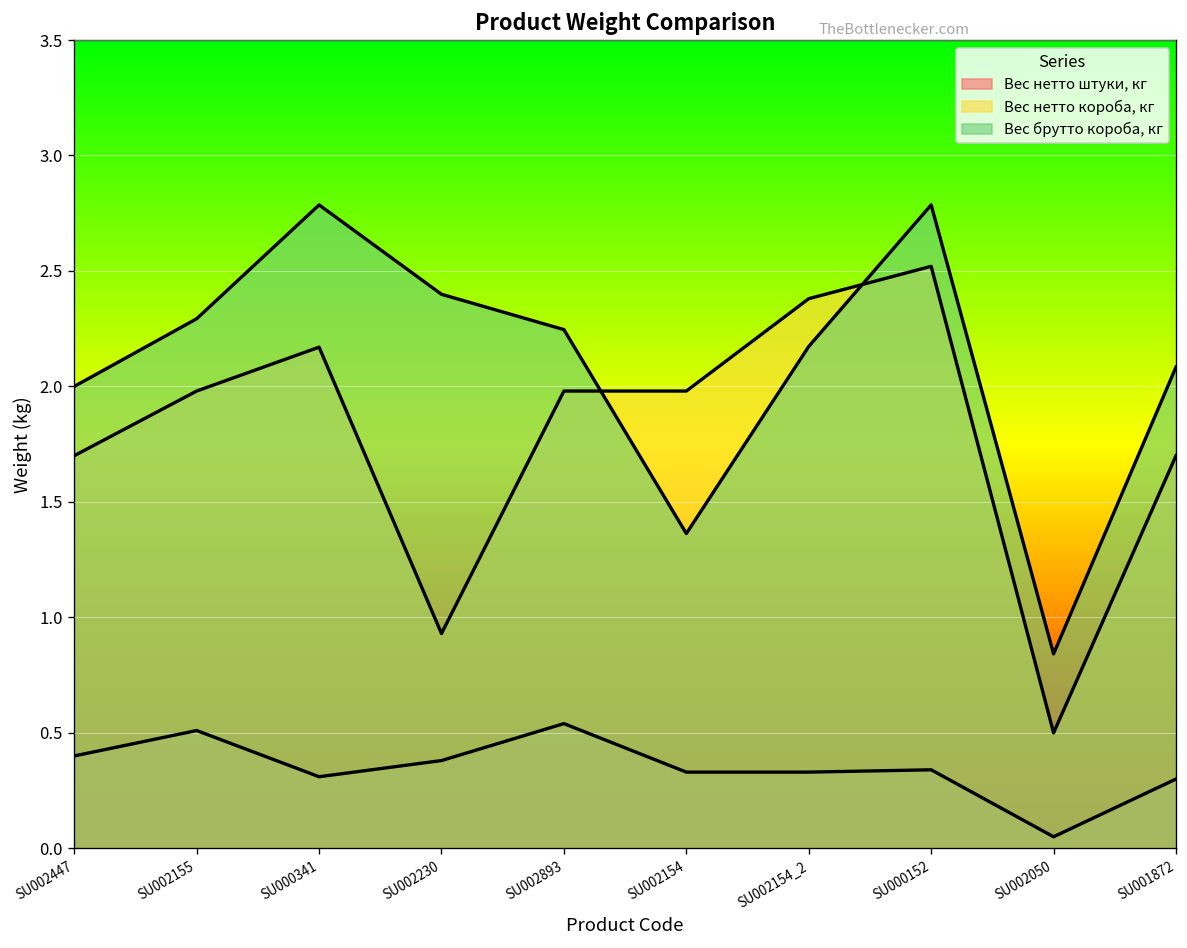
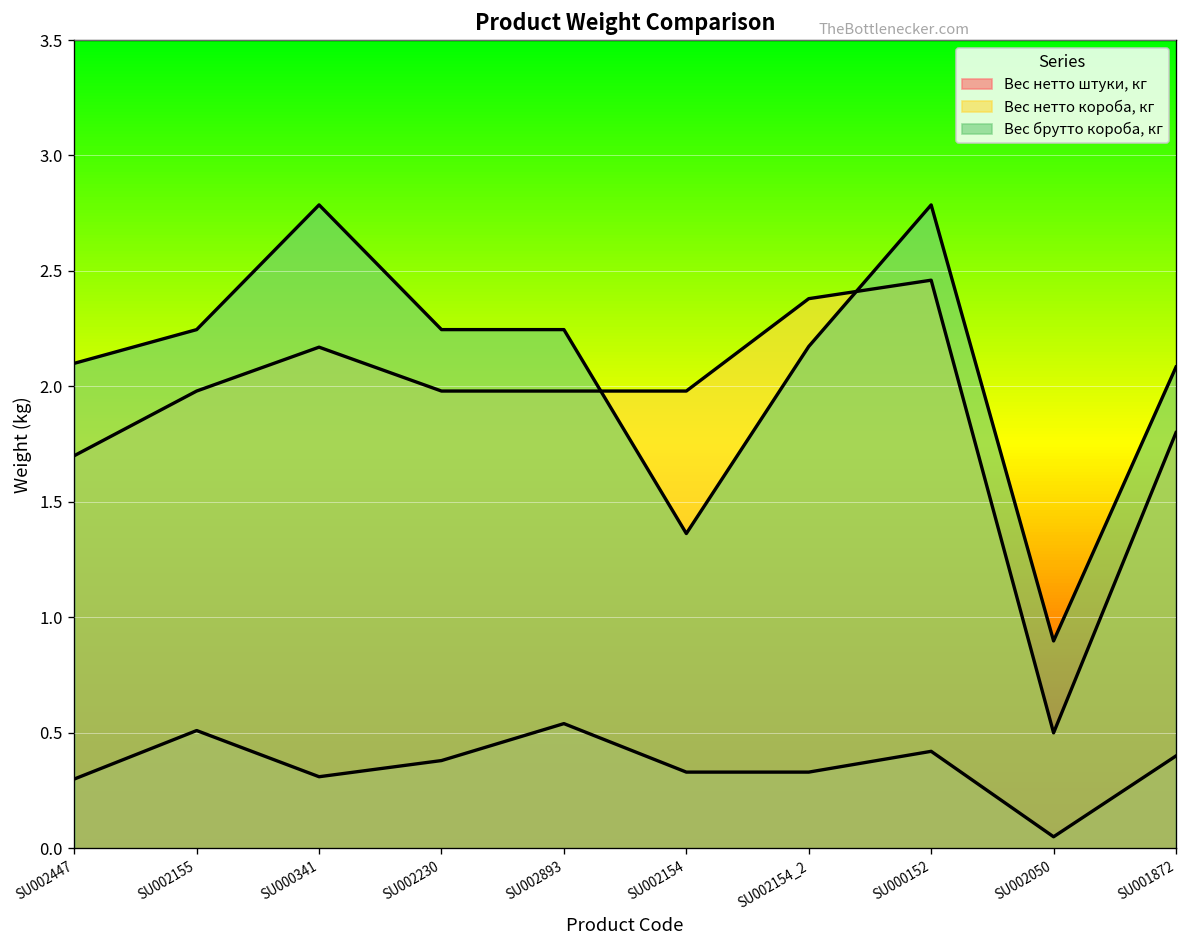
Вес нетто штуки, кг, SU002447: 0.4 -> 0.3
Вес брутто короба, кг, SU002447: 2.0 -> 2.1
Вес брутто короба, кг, SU002155: 2.29 -> 2.25
Вес нетто короба, кг, SU002230: 0.93 -> 1.98
Вес брутто короба, кг, SU002230: 2.40 -> 2.25
Вес нетто штуки, кг, SU000152: 0.34 -> 0.42
Вес нетто короба, кг, SU000152: 2.52 -> 2.46
Вес брутто короба, кг, SU002050: 0.84 -> 0.90
Вес нетто штуки, кг, SU001872: 0.3 -> 0.4
Вес нетто короба, кг, SU001872: 1.7 -> 1.8
